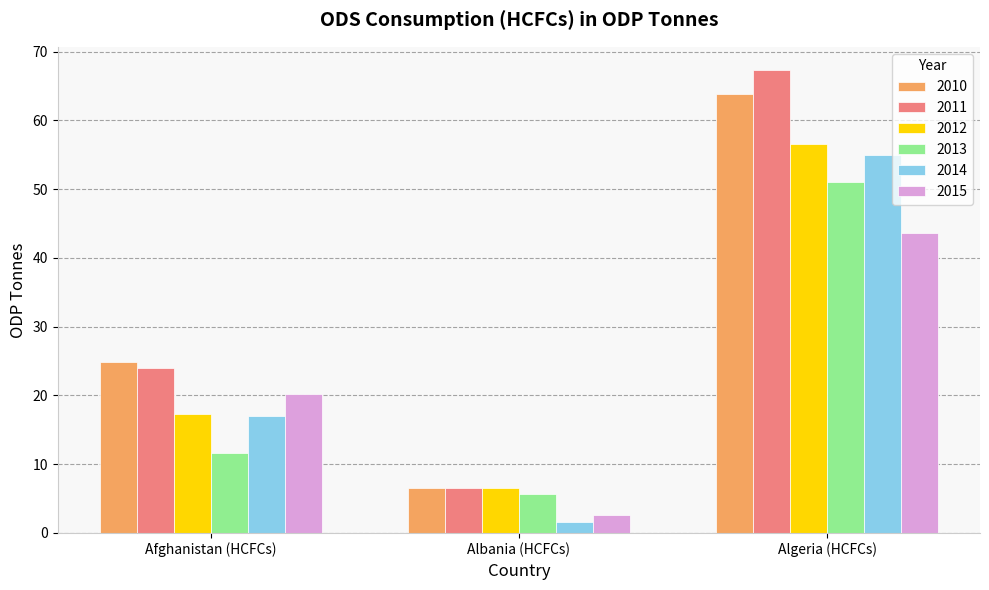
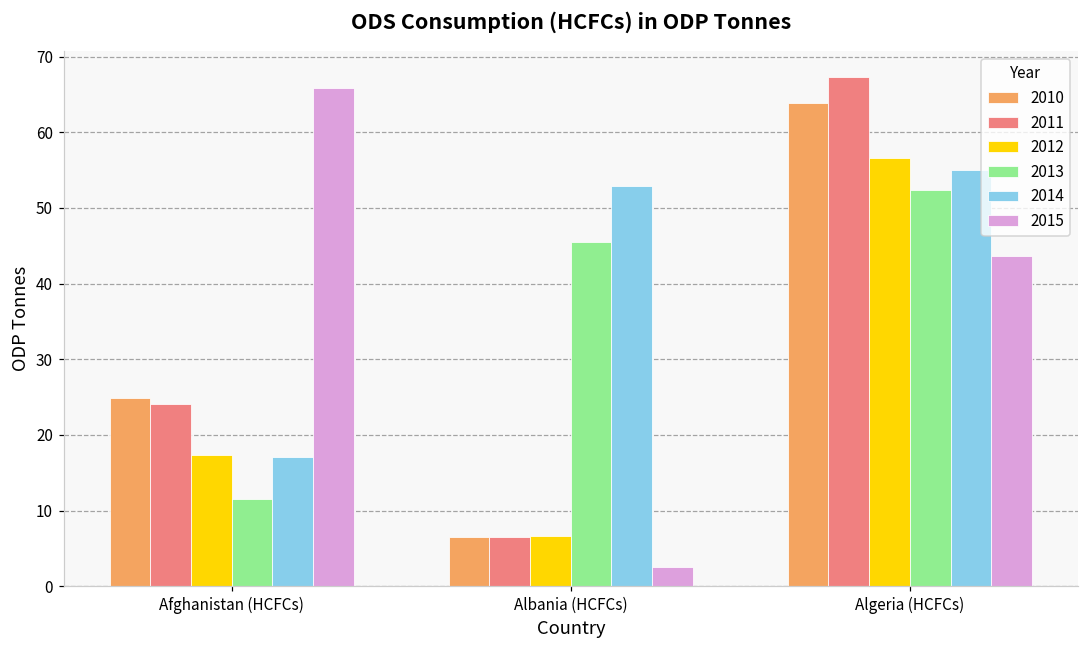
2015, Afghanistan (HCFCs): 20 -> 66
2013, Albania (HCFCs): 6 -> 45
2014, Albania (HCFCs): 2 -> 53
2013, Algeria (HCFCs): 51 -> 52
